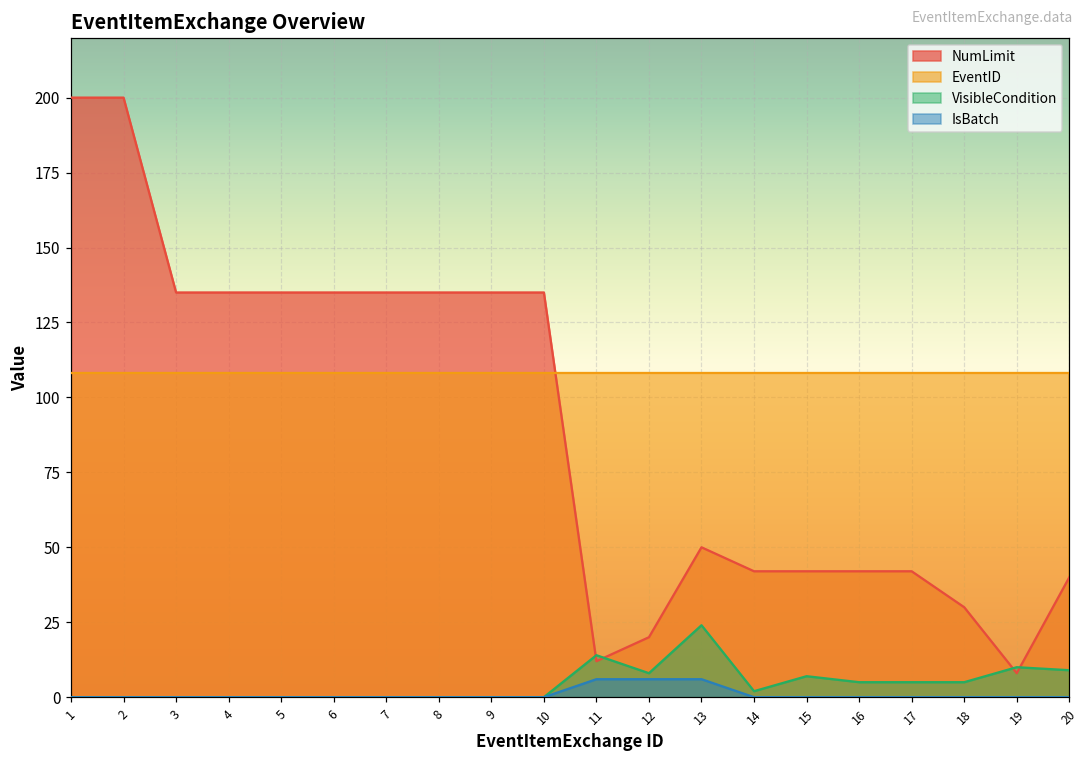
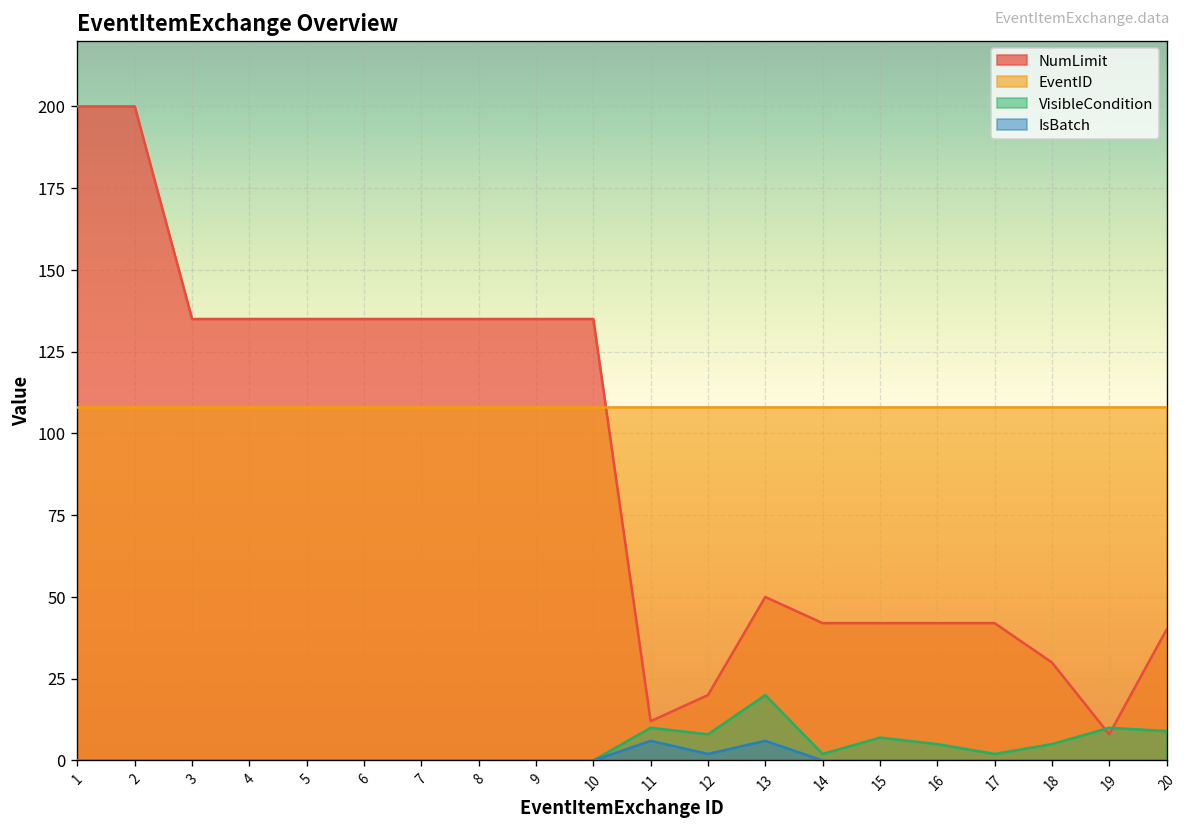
VisibleCondition, 11: 14 -> 10
IsBatch, 12: 6 -> 2
VisibleCondition, 13: 24 -> 20
VisibleCondition, 17: 5 -> 2
